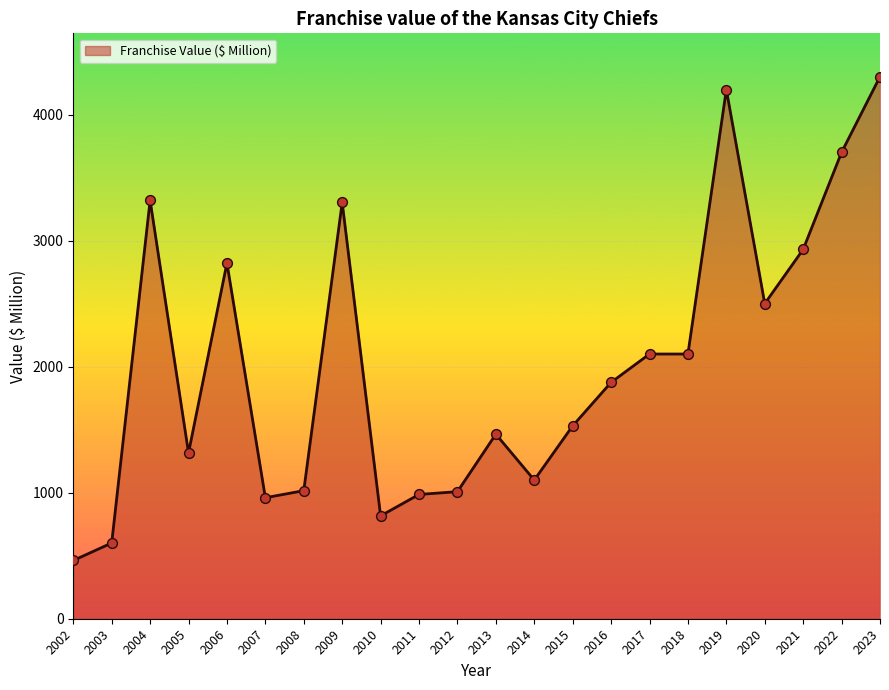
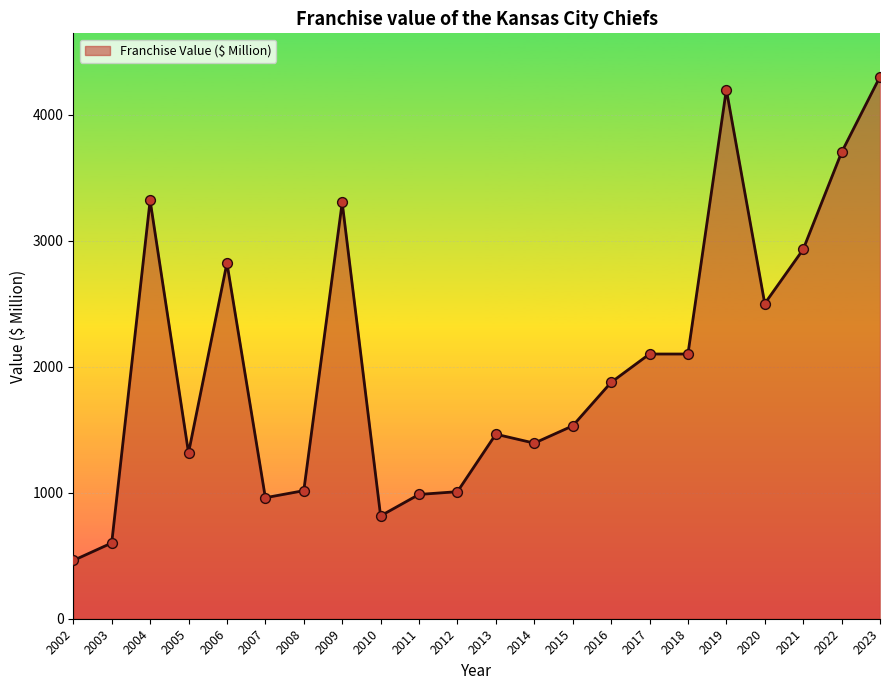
2014: 1100 -> 1390
